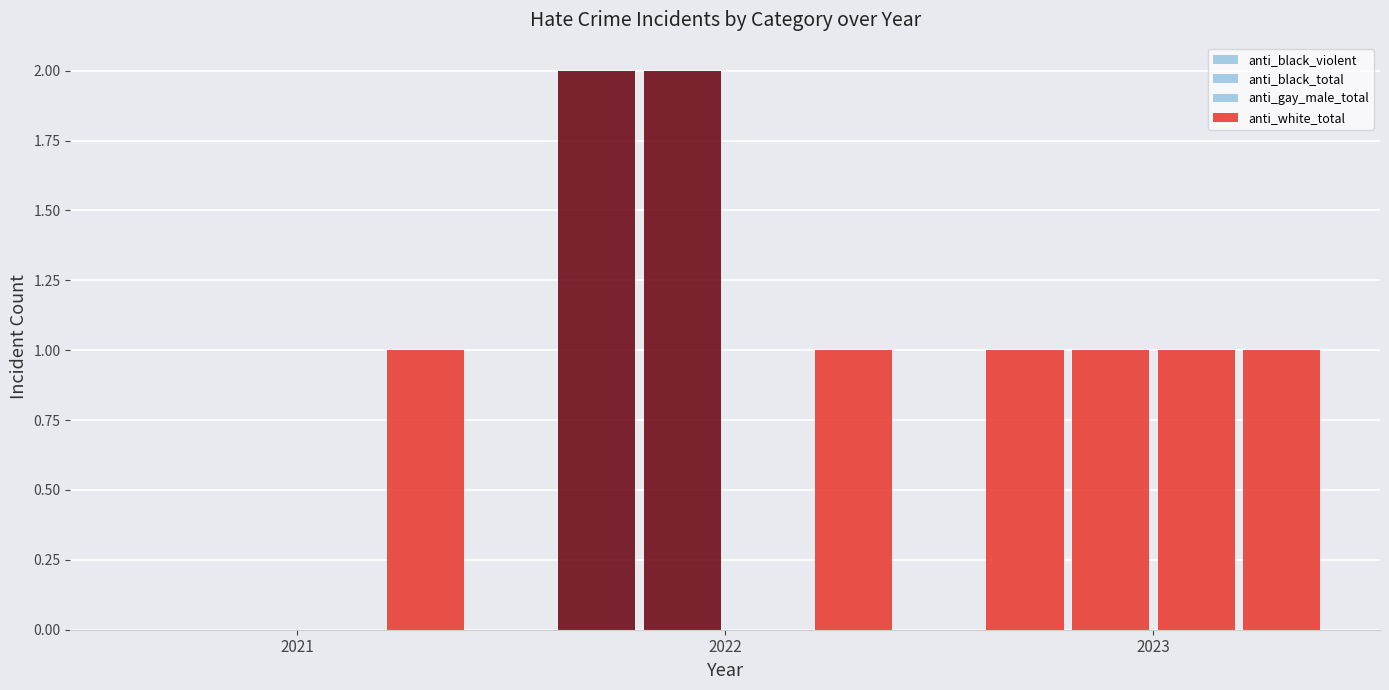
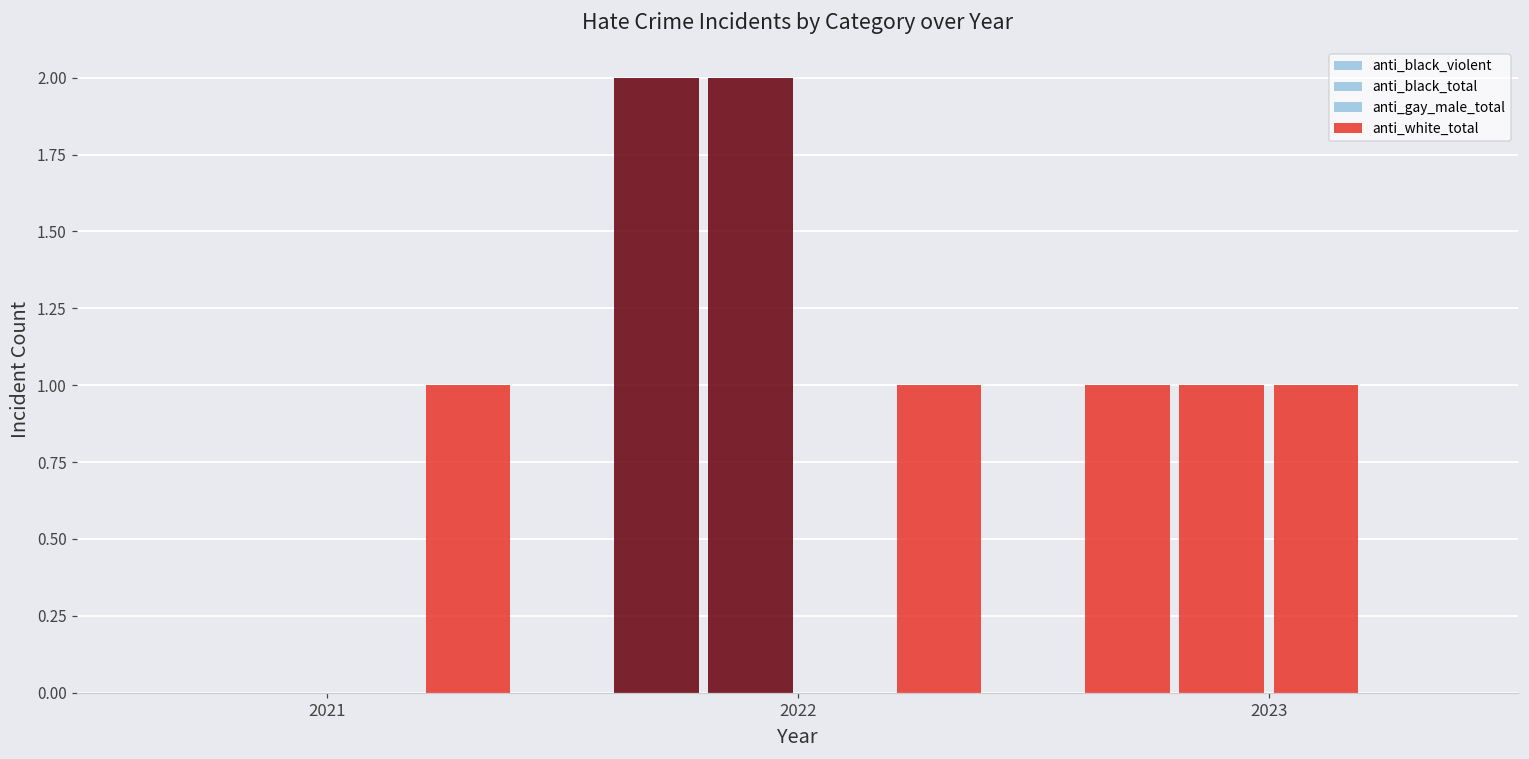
anti_white_total, 2023: 1 -> 0
